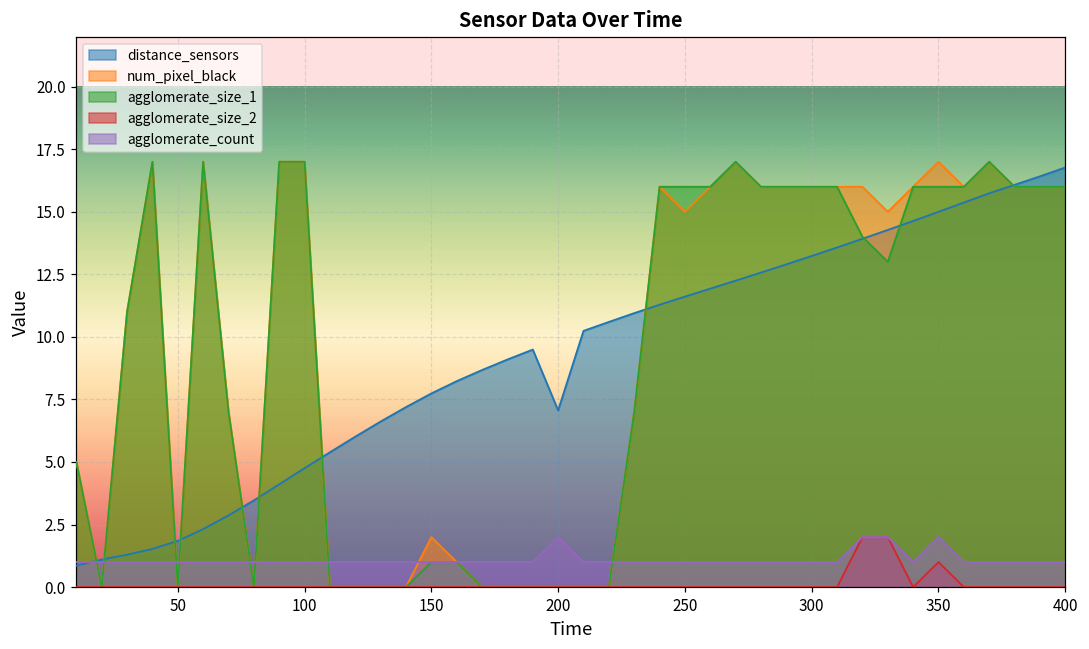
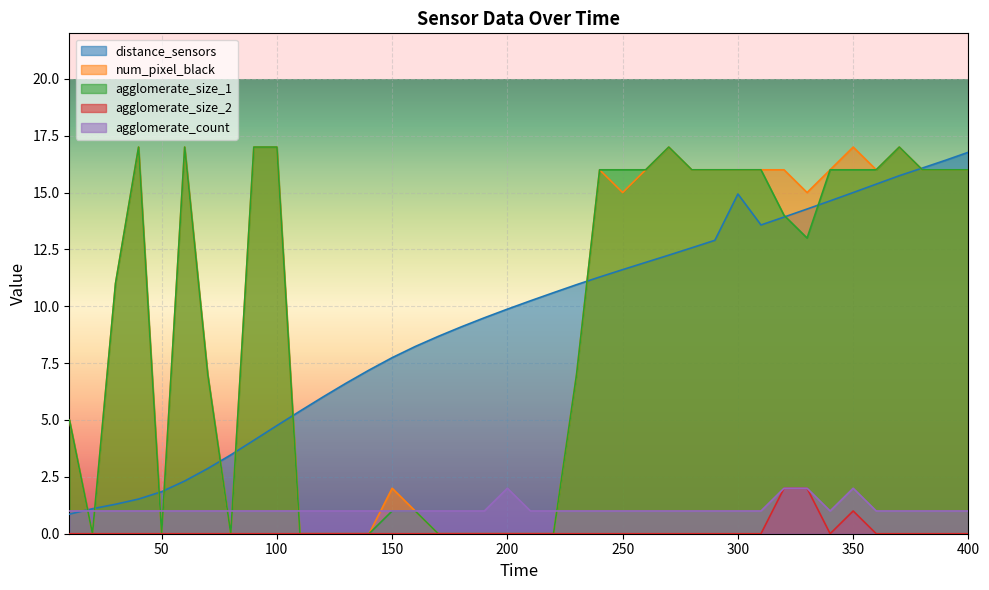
distance_sensors, 200: 7.1 -> 9.9
distance_sensors, 300: 13.2 -> 14.9
